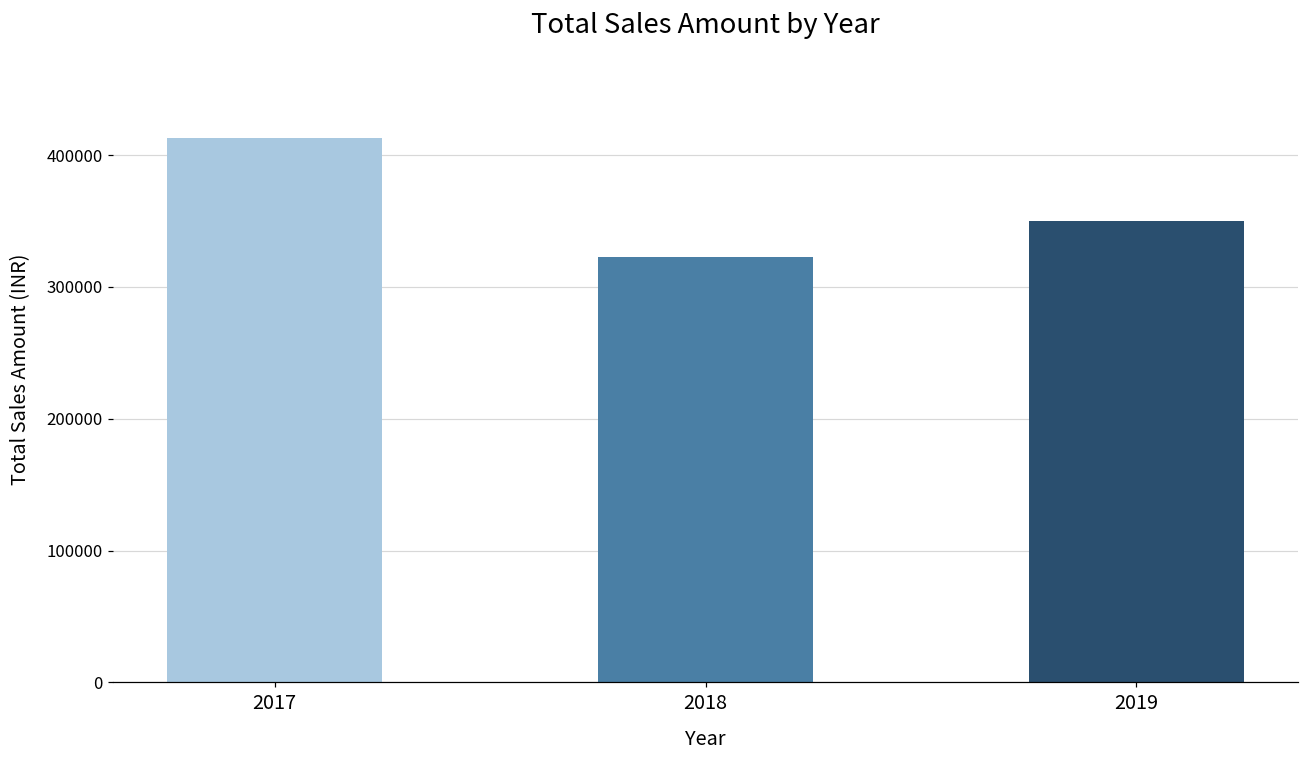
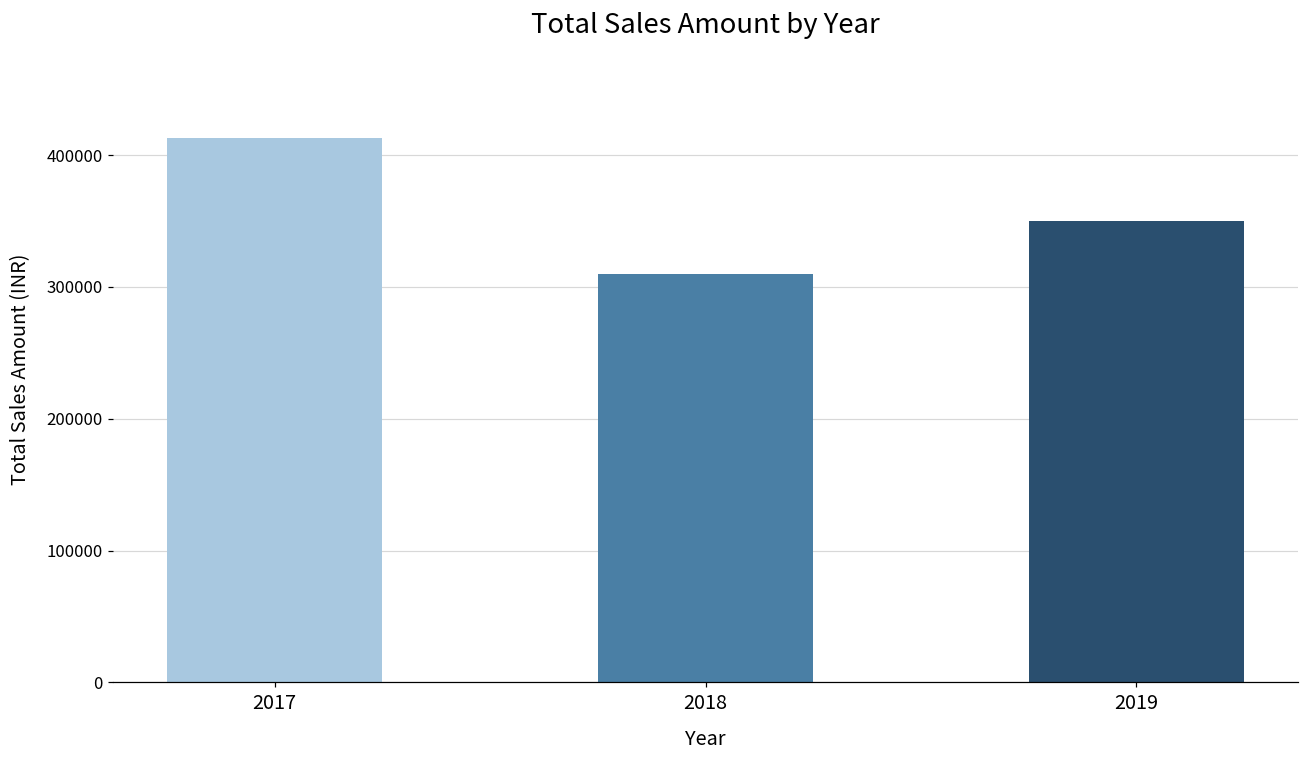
2018: 323000 -> 310000
